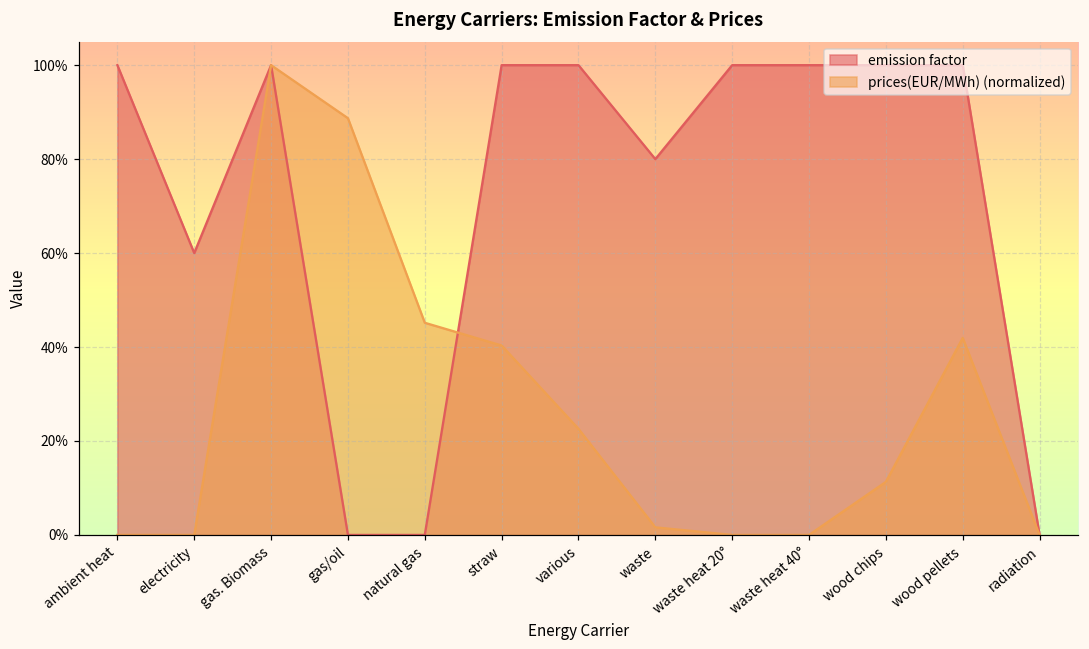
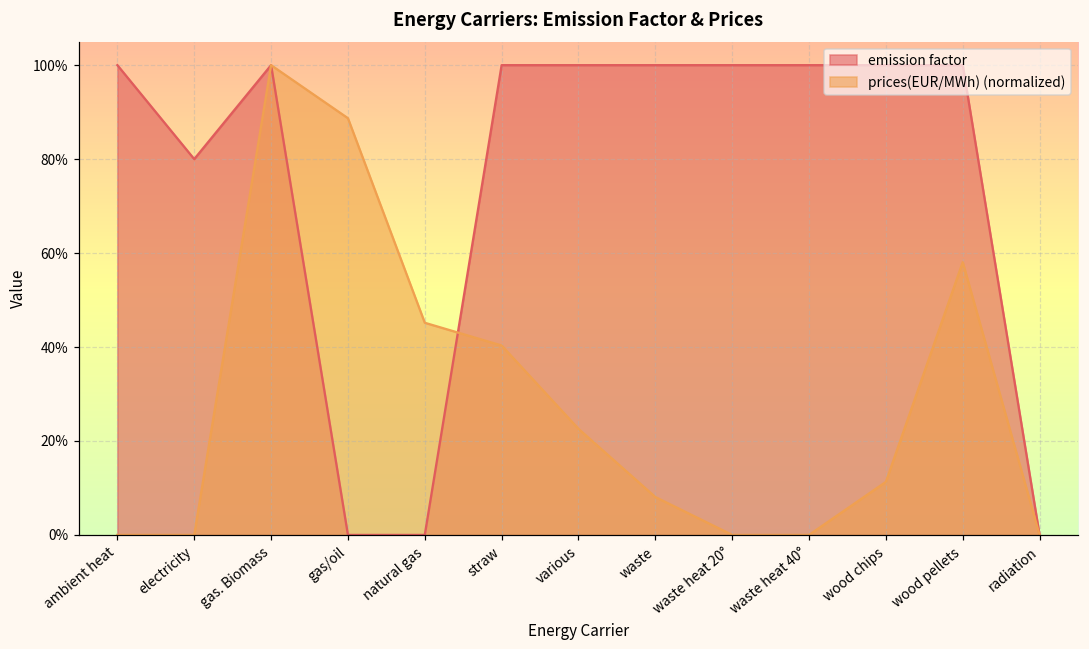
emission factor, electricity: 60% -> 80%
emission factor, waste: 80% -> 100%
prices(EUR/MWh) (normalized), waste: 2% -> 8%
prices(EUR/MWh) (normalized), wood pellets: 42% -> 58%
